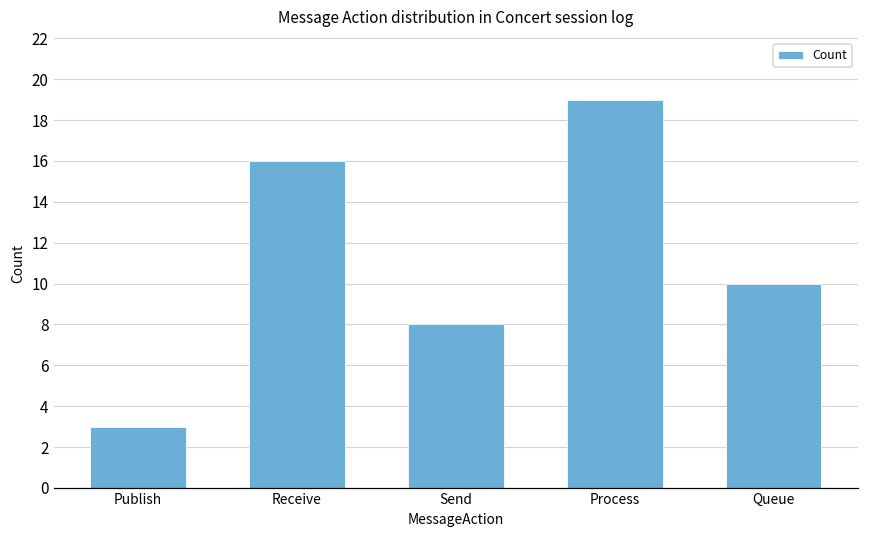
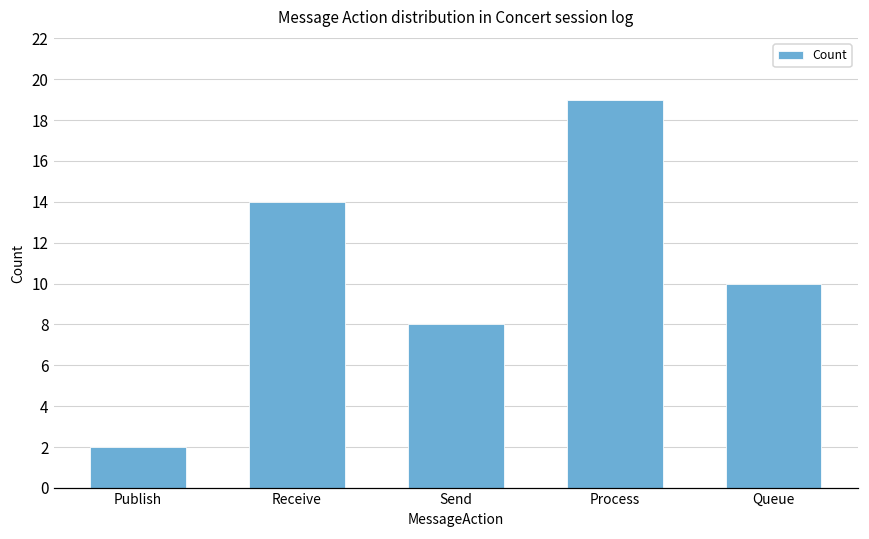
Publish: 3 -> 2
Receive: 16 -> 14
